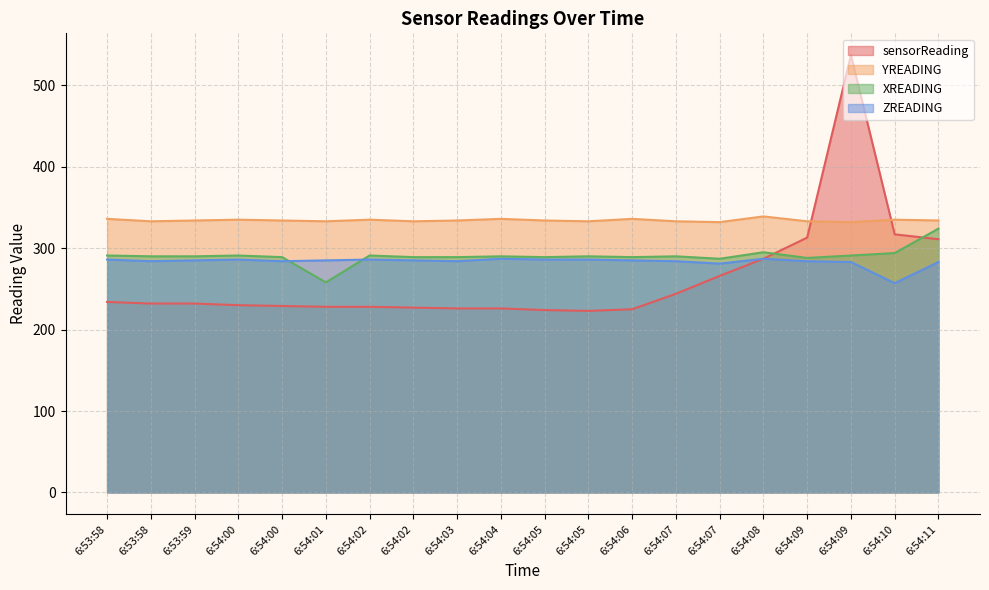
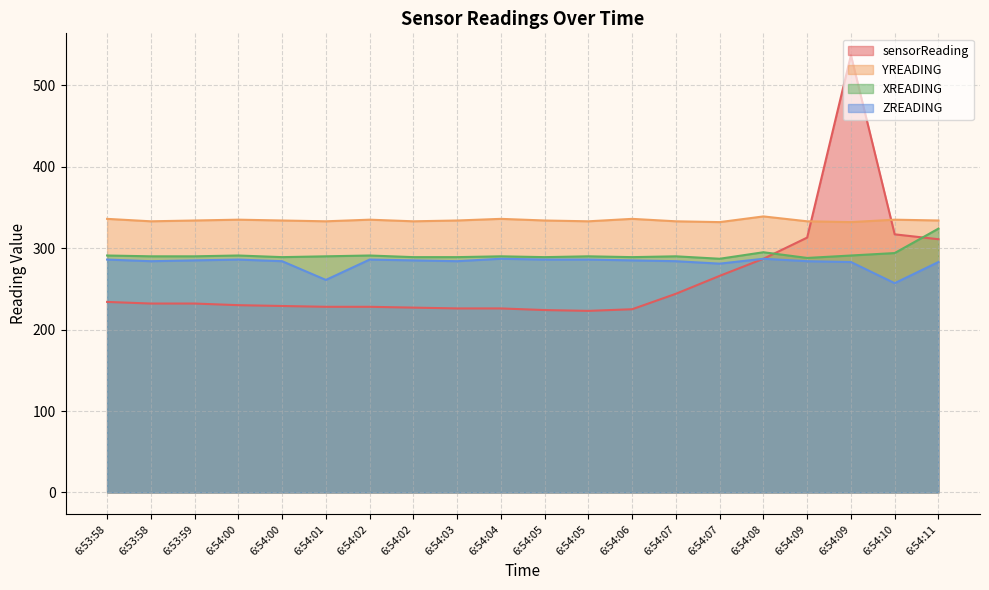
XREADING, 6:54:01: 260 -> 290
ZREADING, 6:54:01: 290 -> 260
